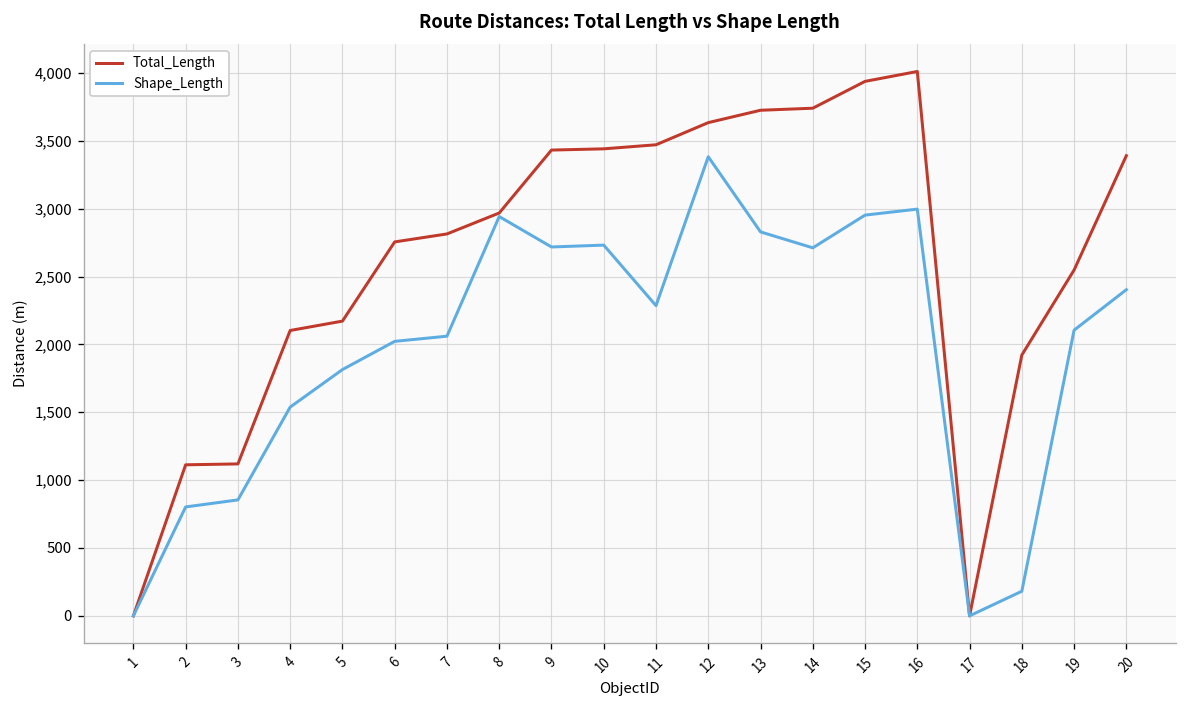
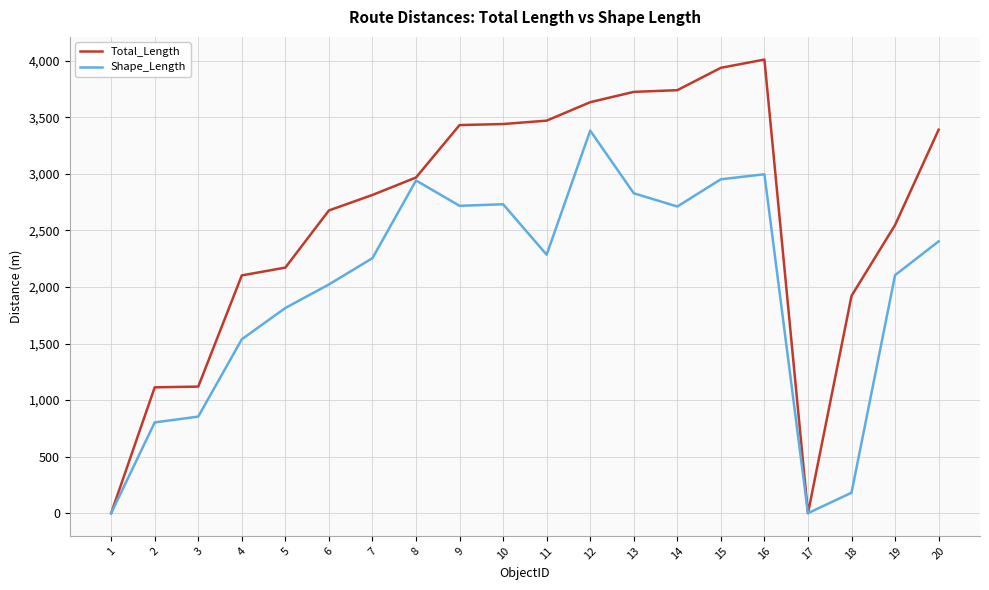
Total_Length, 6: 2,750 -> 2,680
Shape_Length, 7: 2,060 -> 2,250
